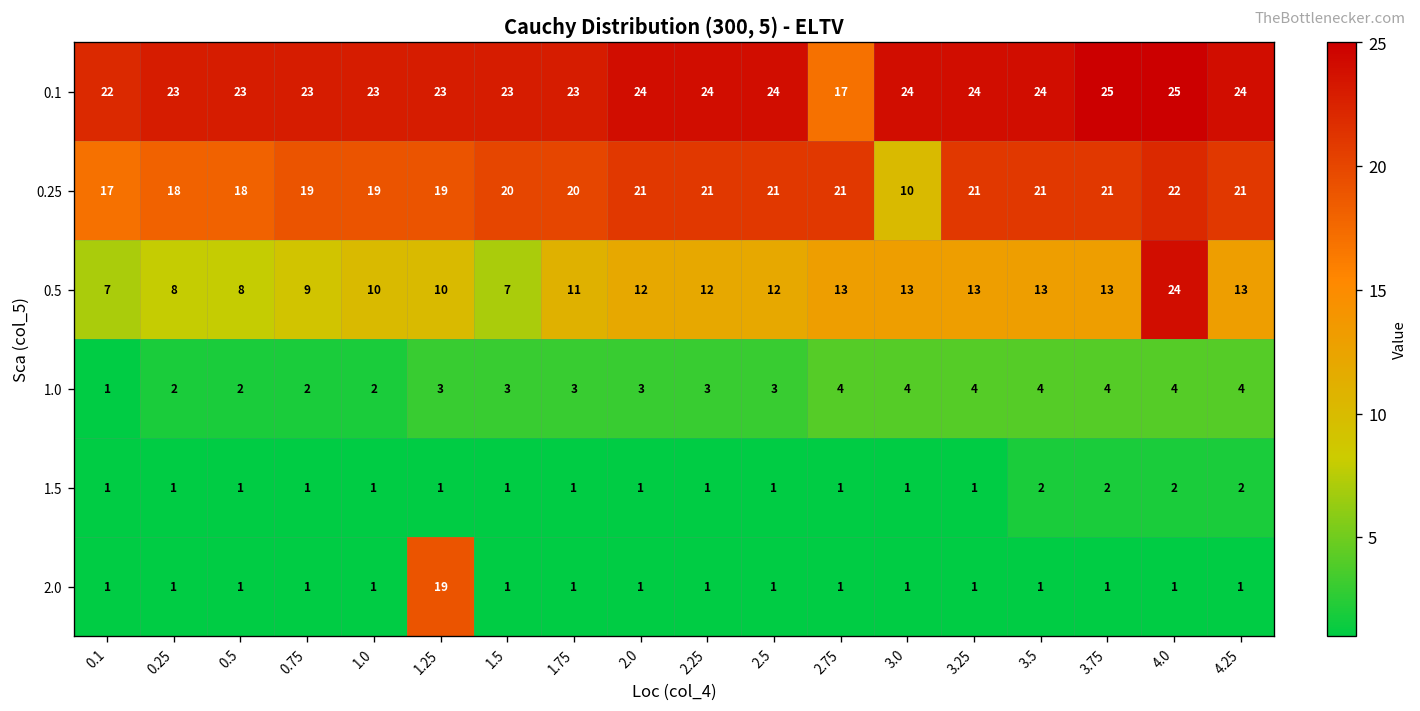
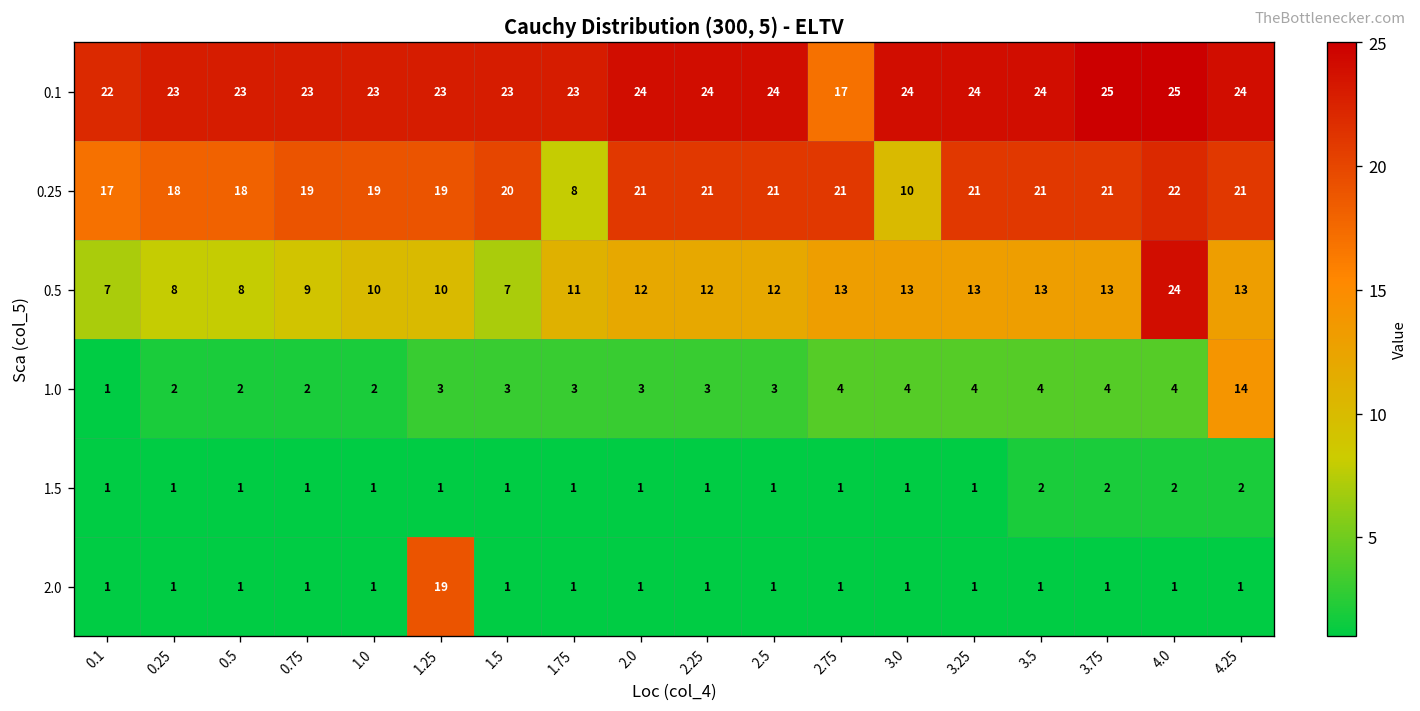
0.25, 1.75: 20 -> 8
1.0, 4.25: 4 -> 14
